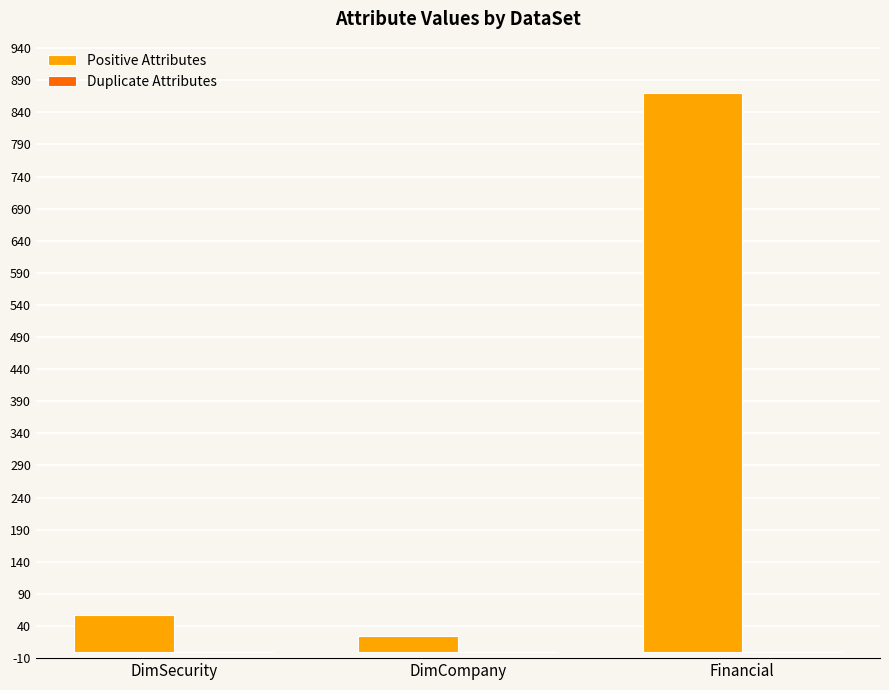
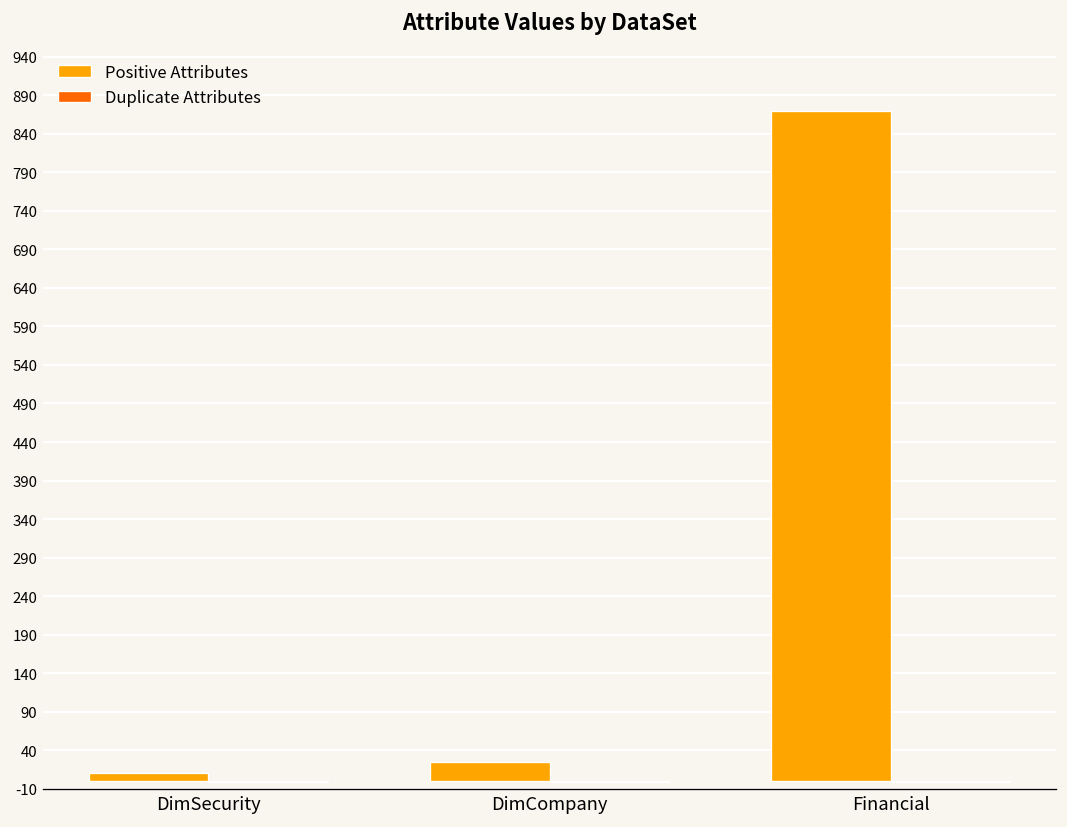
Positive Attributes, DimSecurity: 60 -> 10
